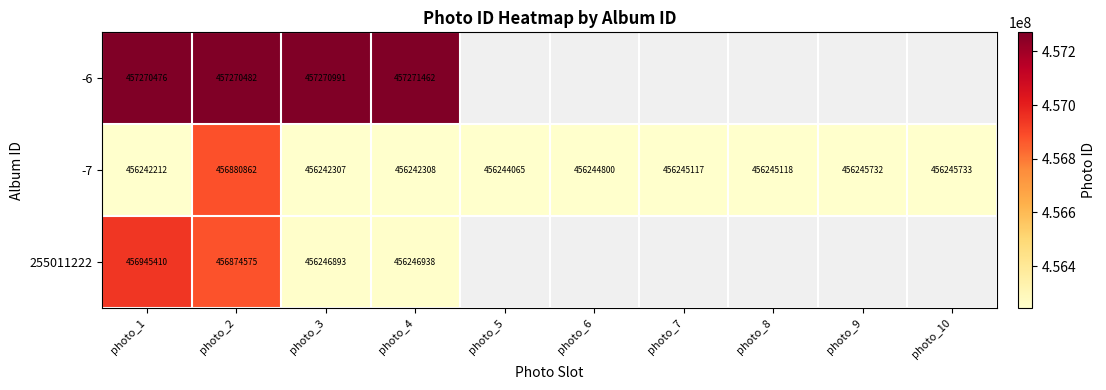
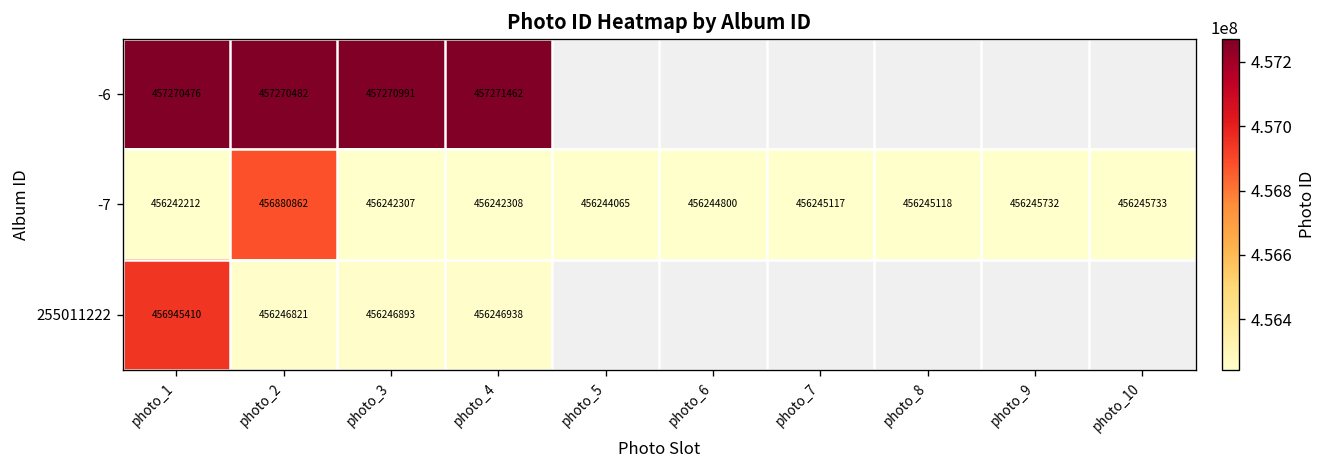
255011222, photo_2: 456874575 -> 456246821
